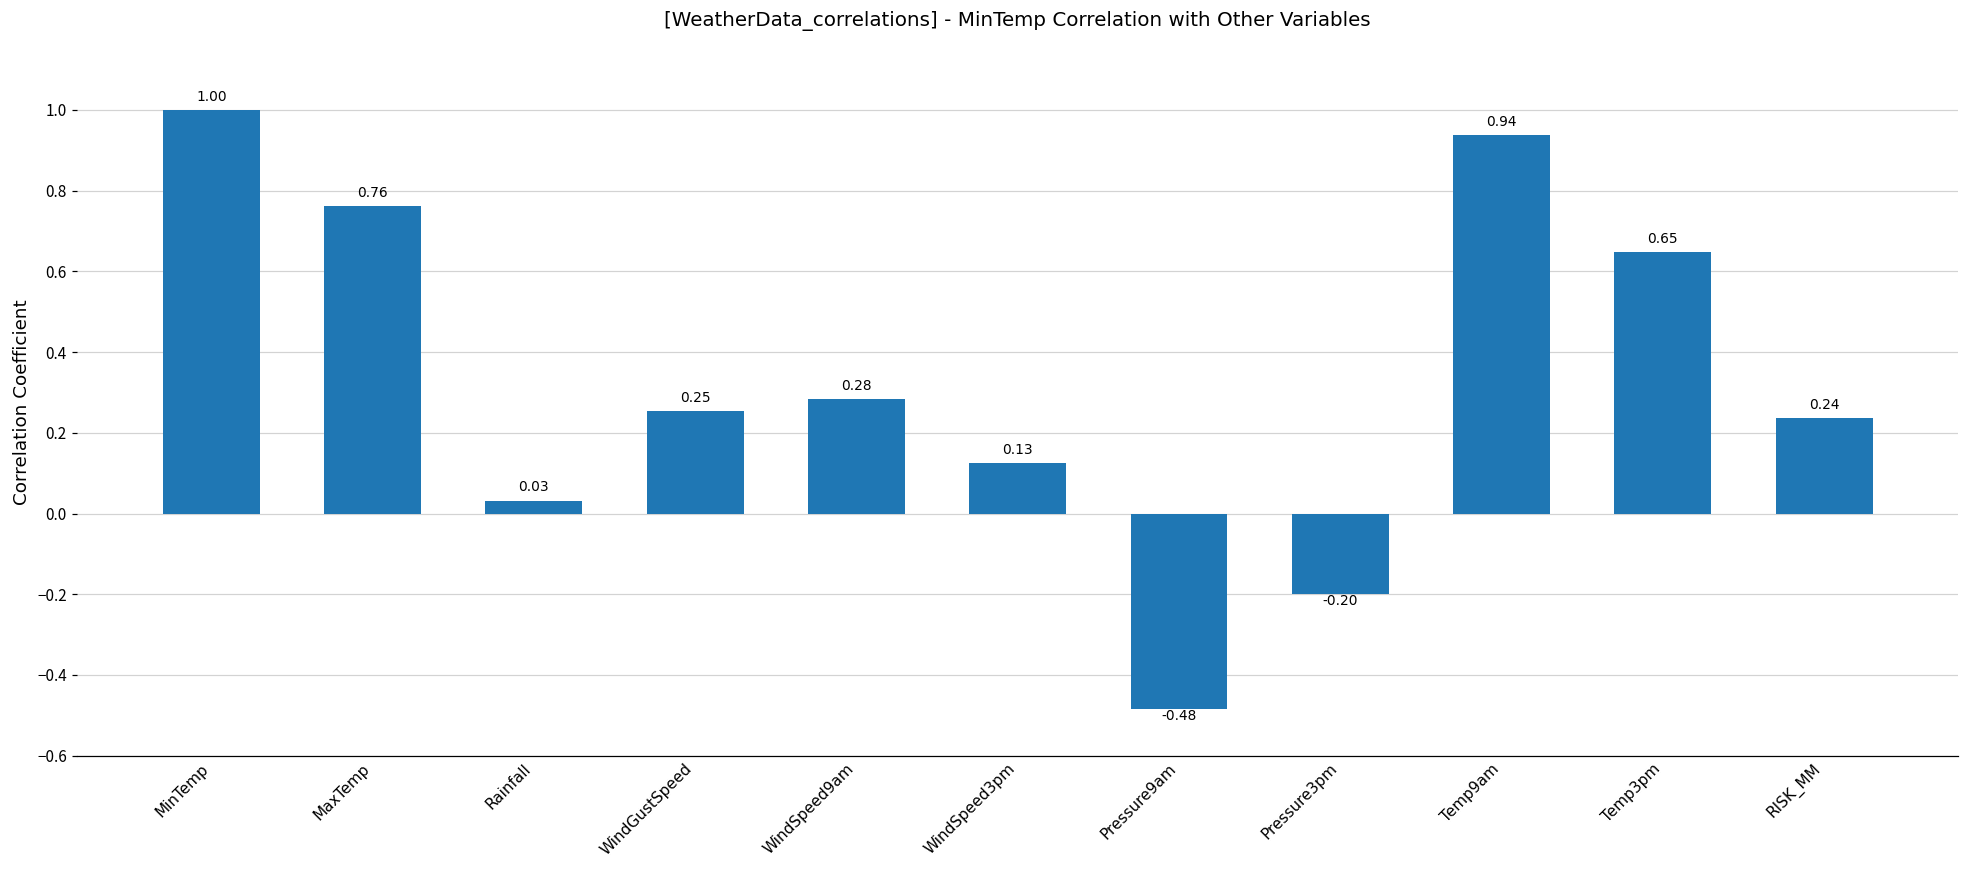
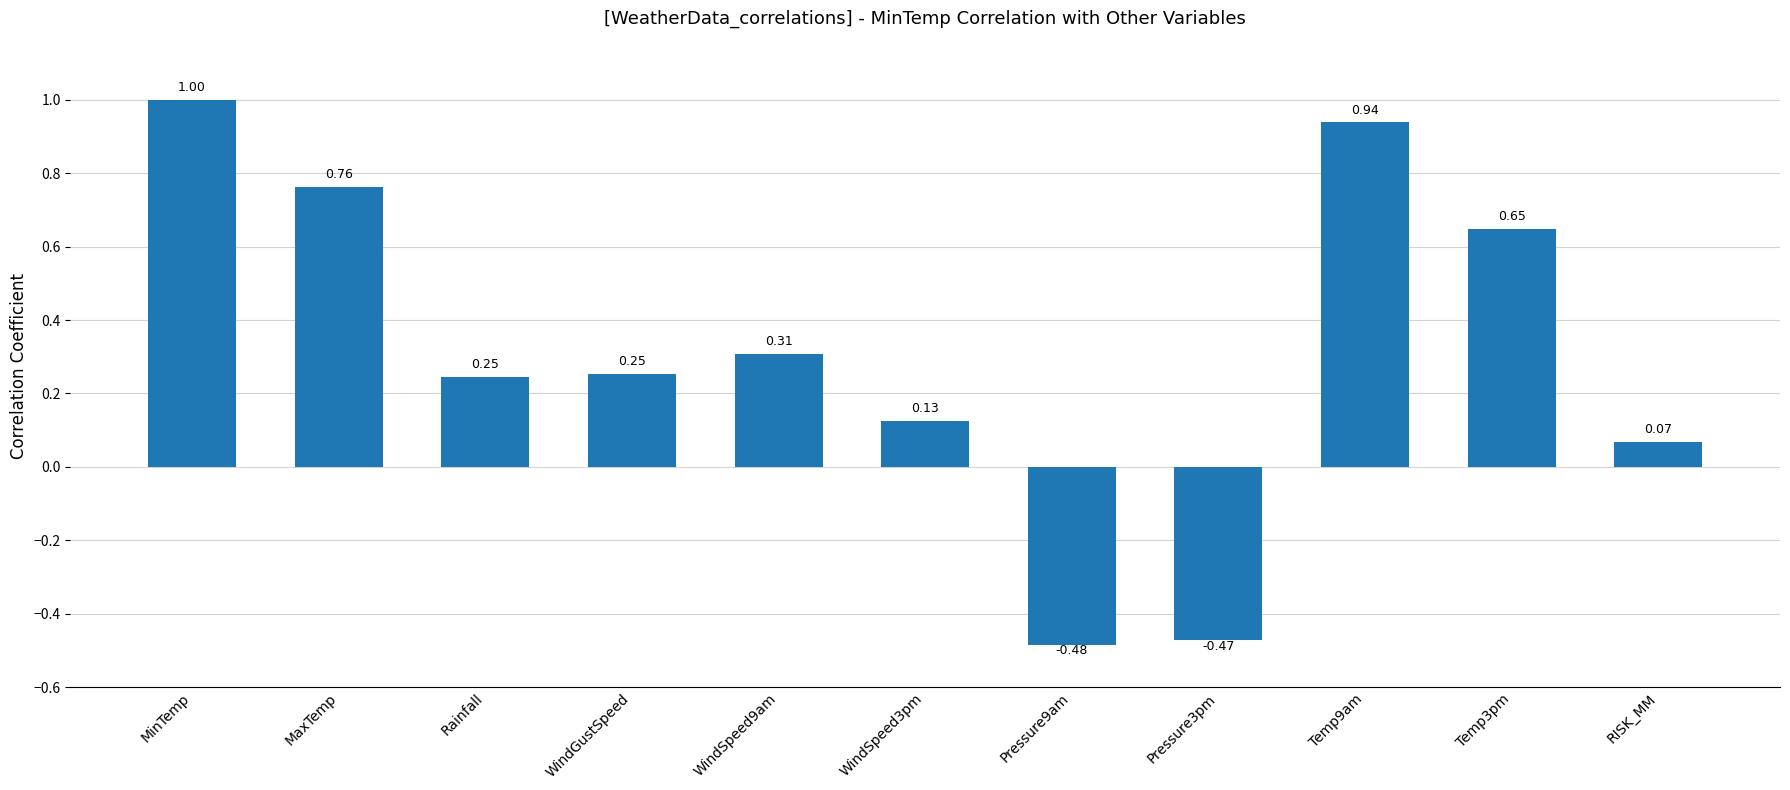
Rainfall: 0.03 -> 0.25
WindSpeed9am: 0.28 -> 0.31
Pressure3pm: -0.20 -> -0.47
RISK_MM: 0.24 -> 0.07
